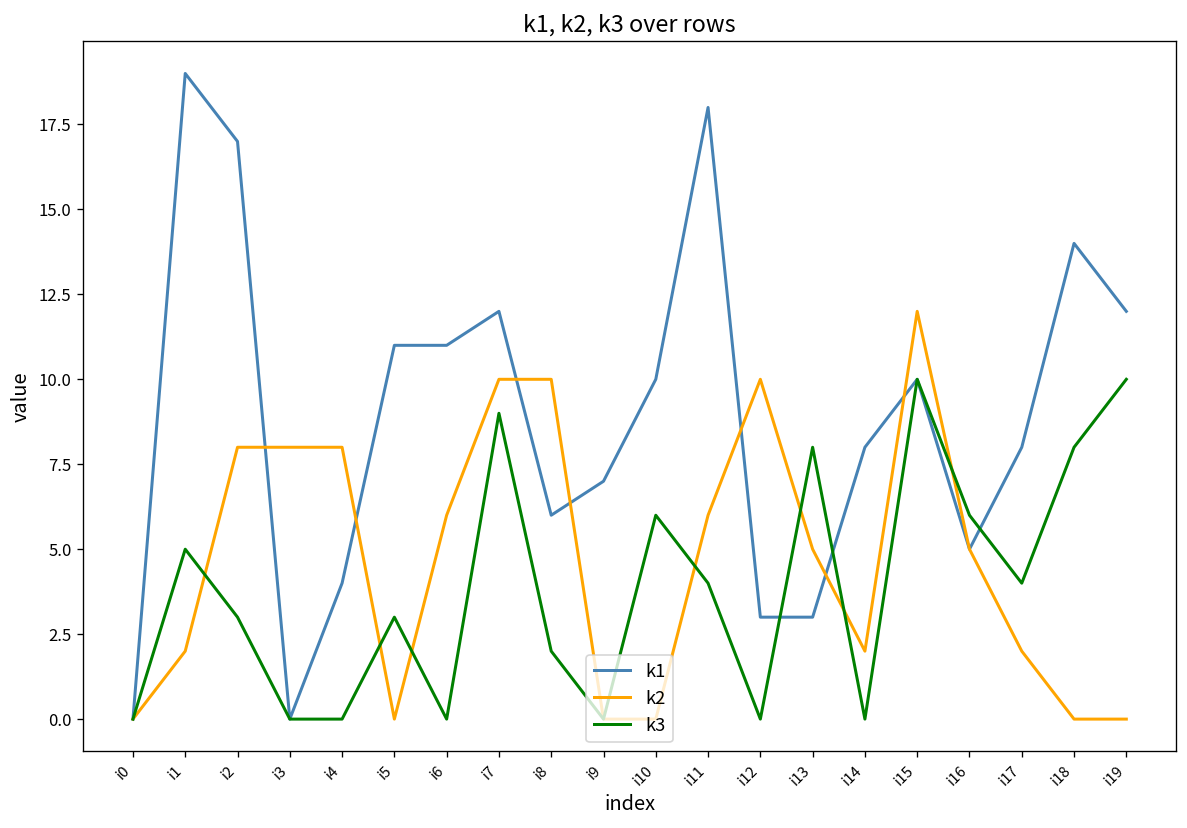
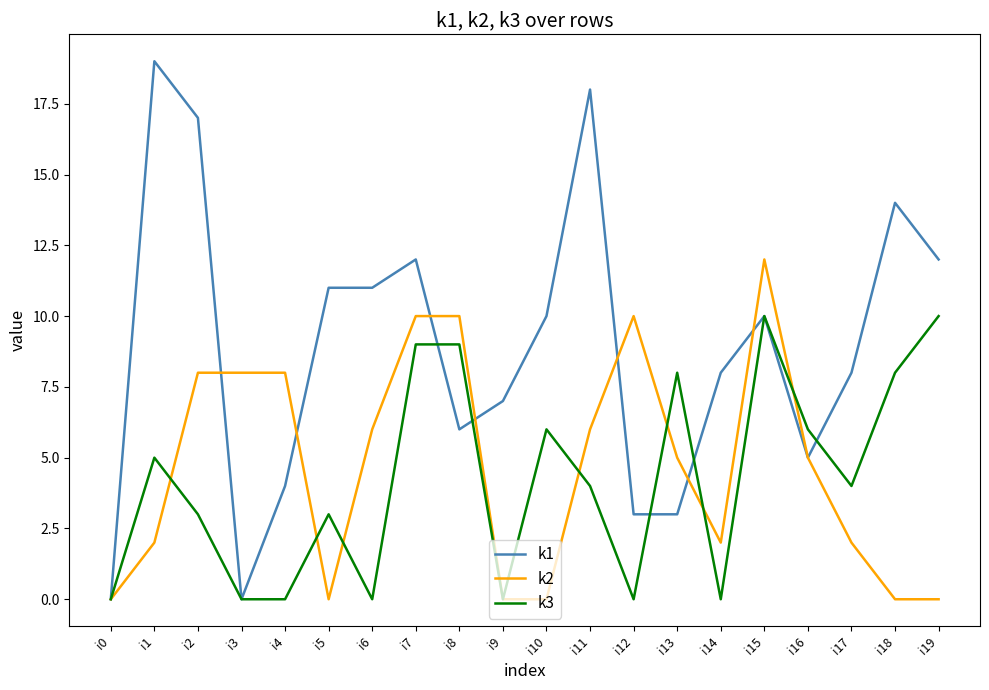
k3, i8: 2 -> 9
